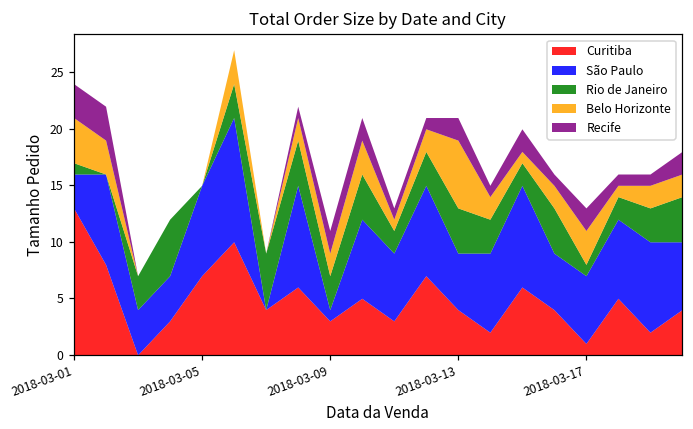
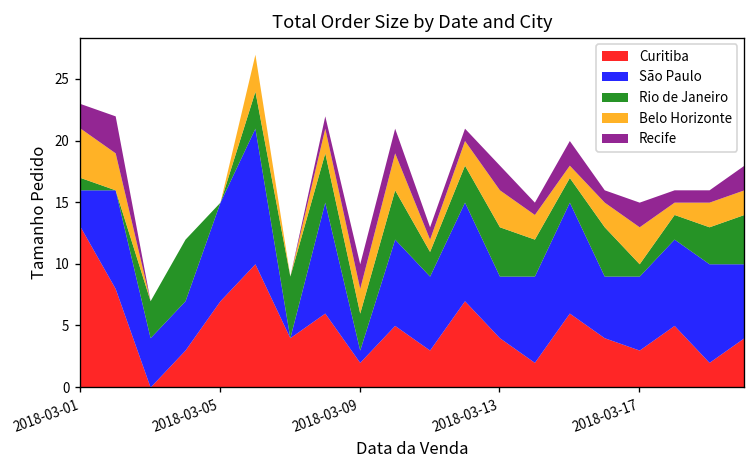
Recife, 2018-03-01: 3 -> 2
Curitiba, 2018-03-09: 3 -> 2
Belo Horizonte, 2018-03-13: 6 -> 3
Curitiba, 2018-03-17: 1 -> 3
